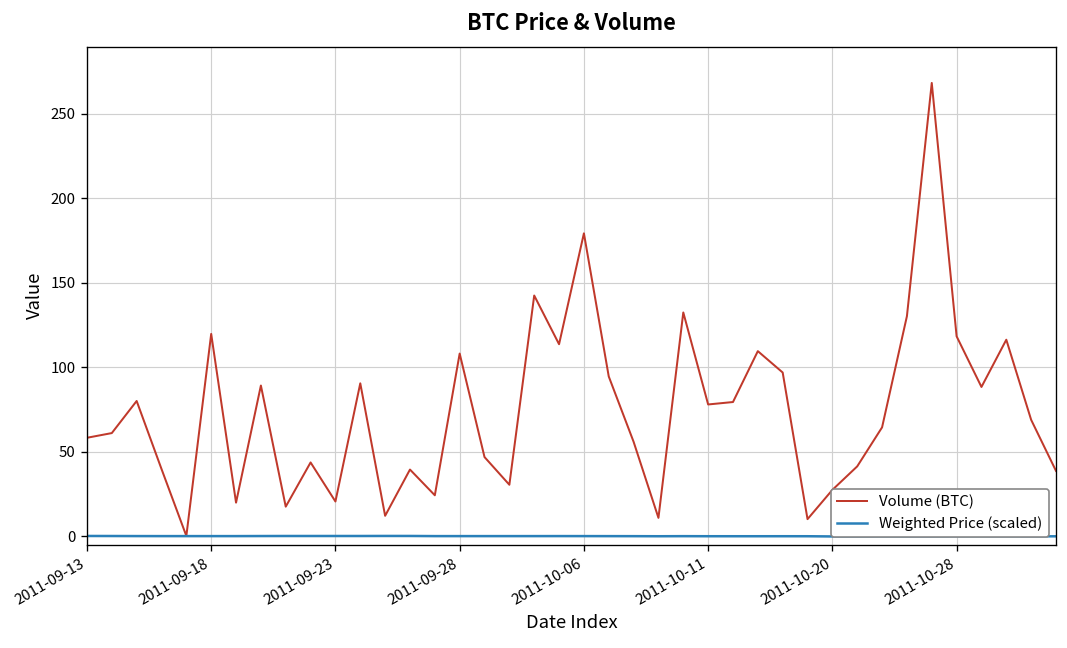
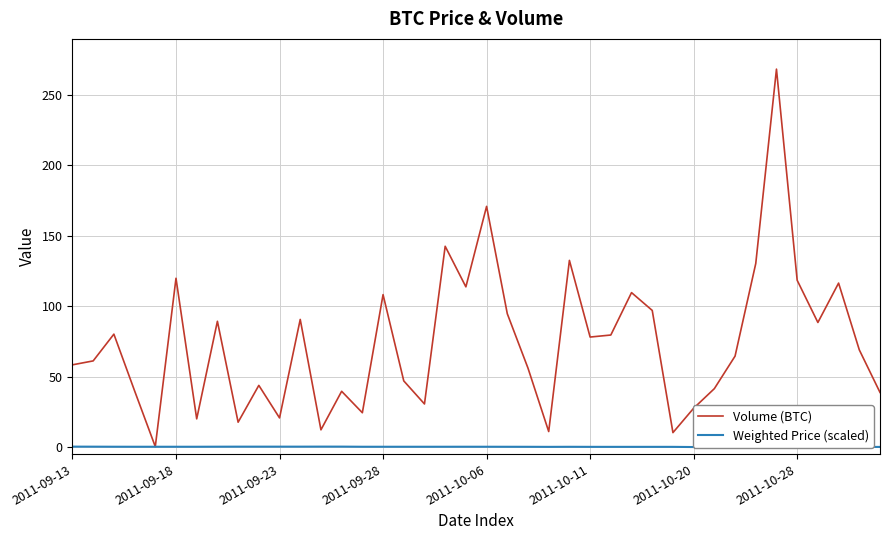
Volume (BTC), 2011-10-06: 179 -> 171
